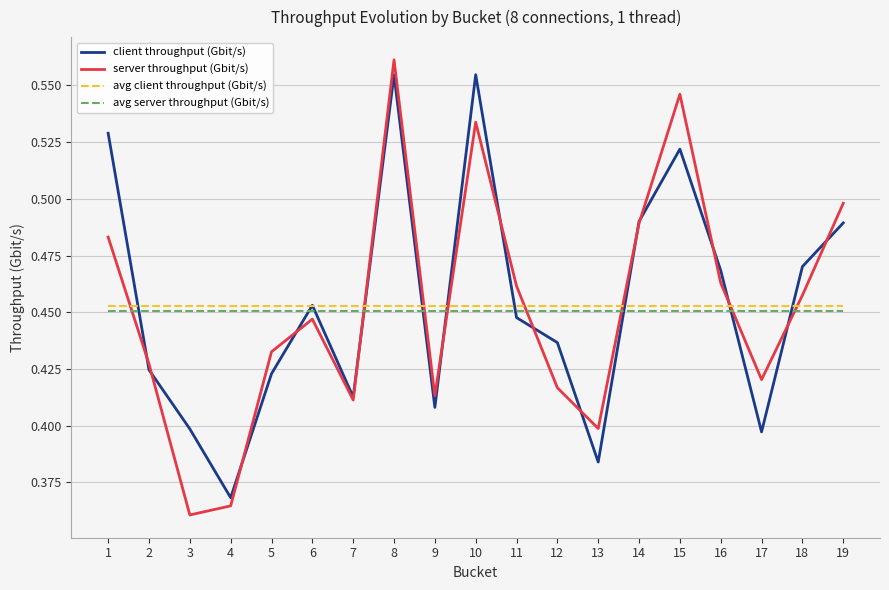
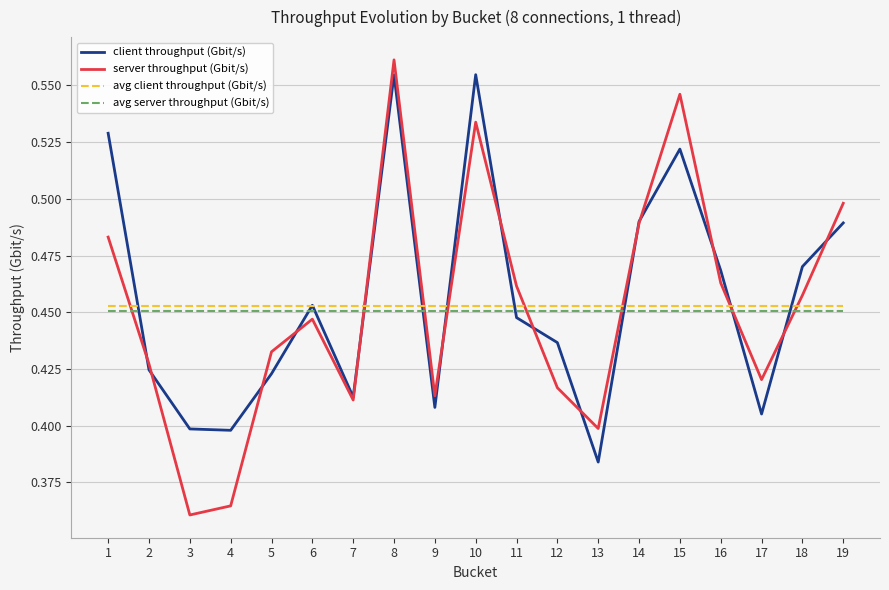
client throughput (Gbit/s), 4: 0.368 -> 0.398
client throughput (Gbit/s), 17: 0.397 -> 0.405
